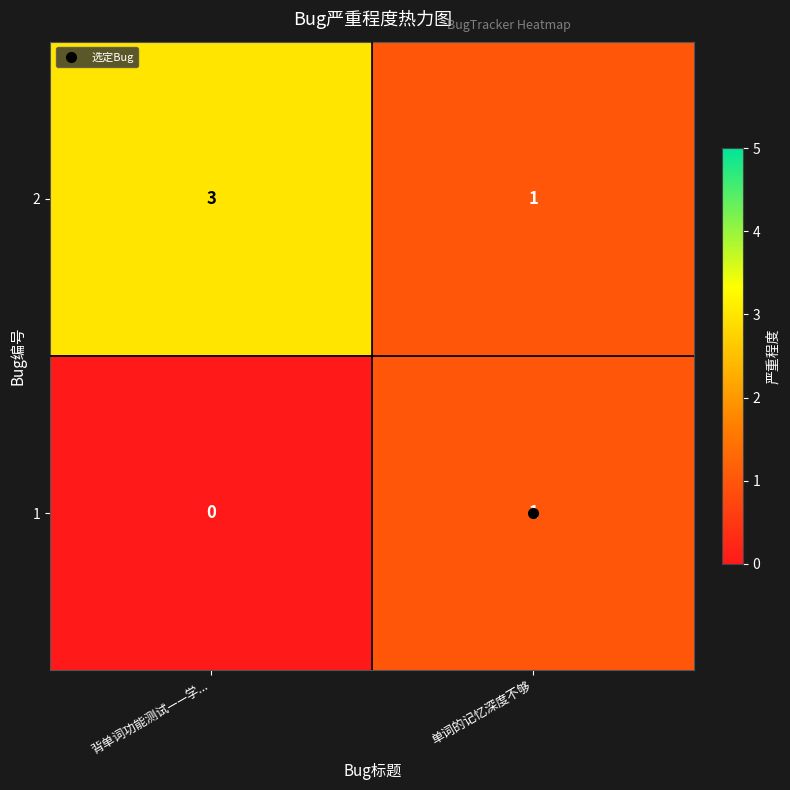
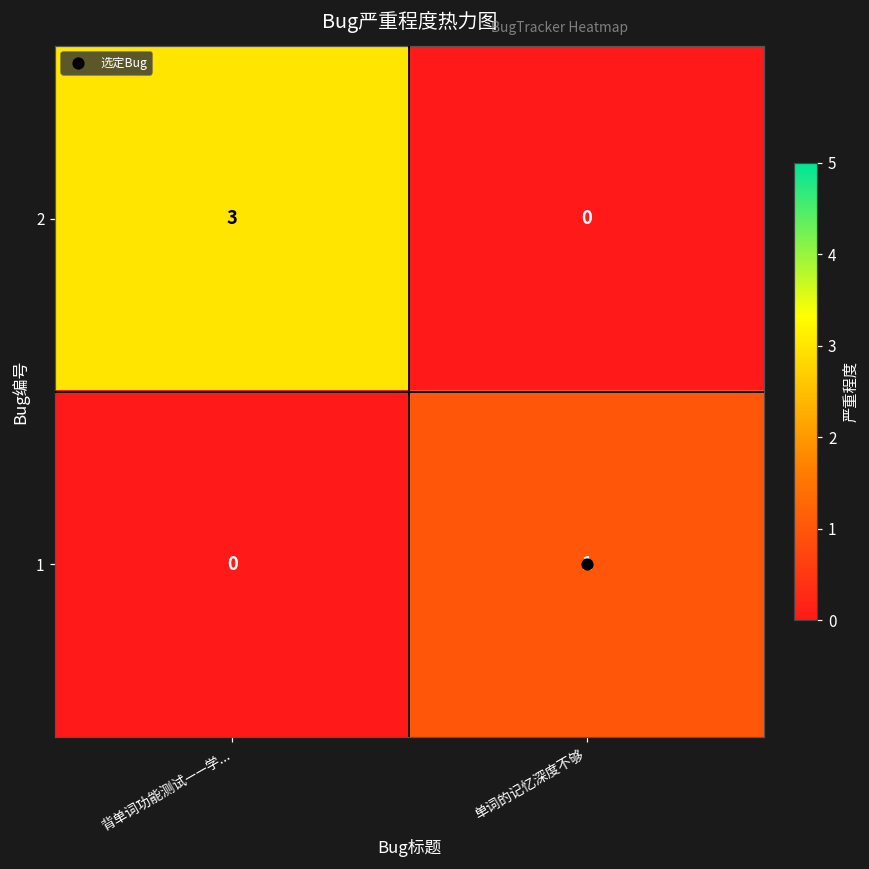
2, 单词的记忆深度不够: 1 -> 0
